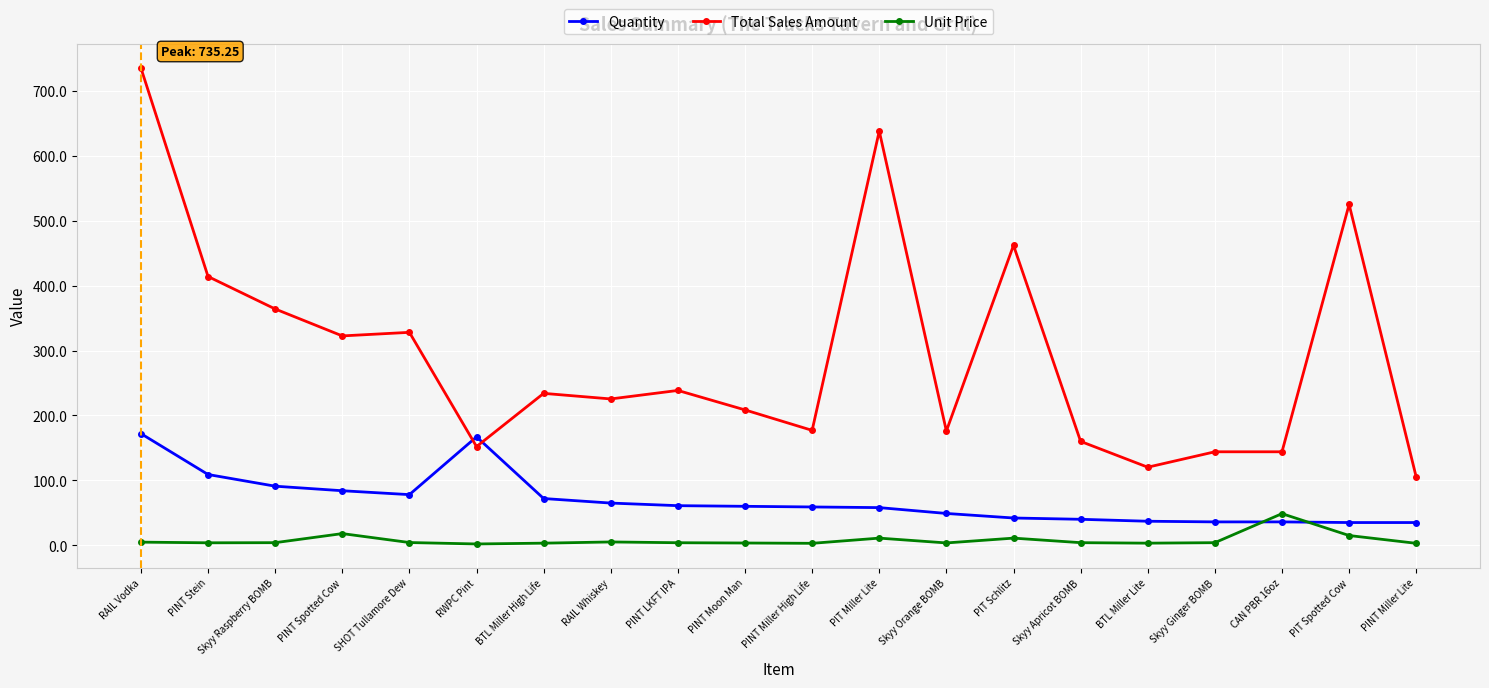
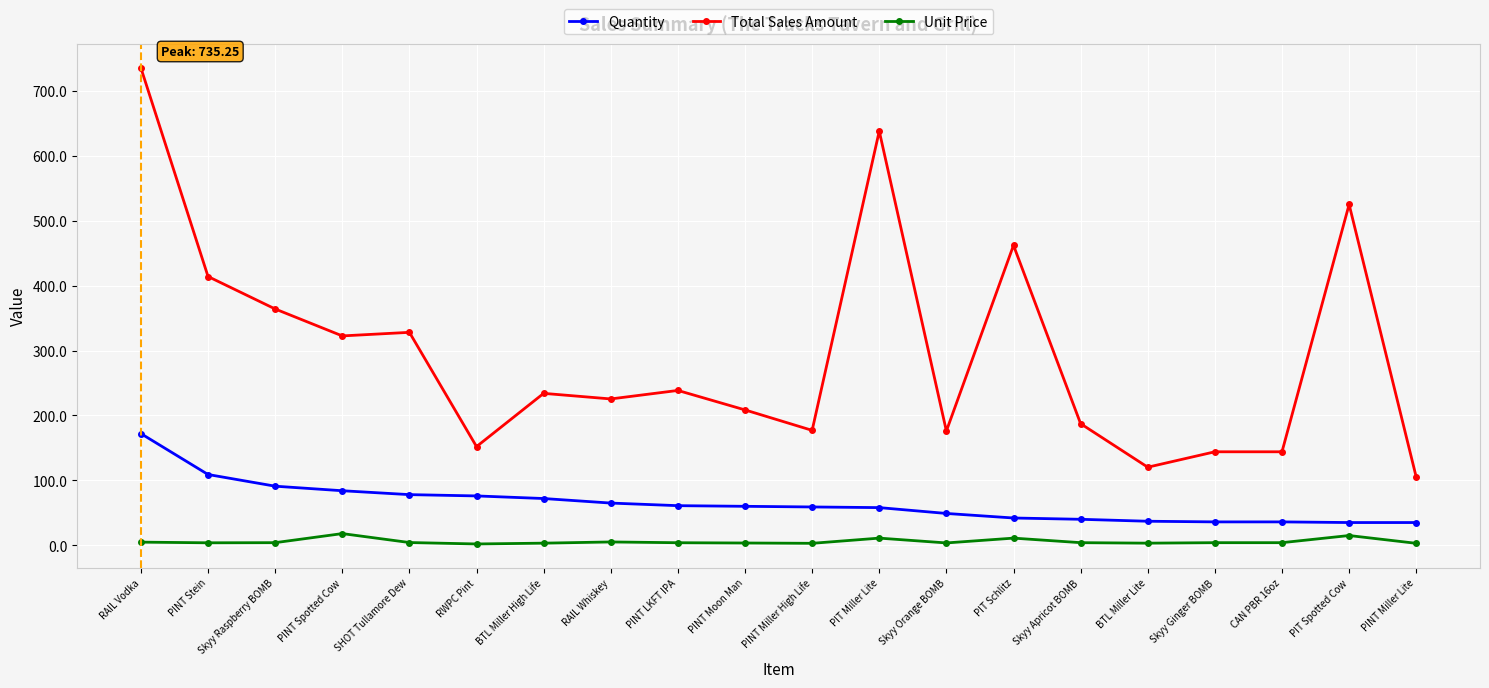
Quantity, RWPC Pint: 170 -> 80
Total Sales Amount, Skyy Apricot BOMB: 160 -> 190
Unit Price, CAN PBR 16oz: 50 -> 0
